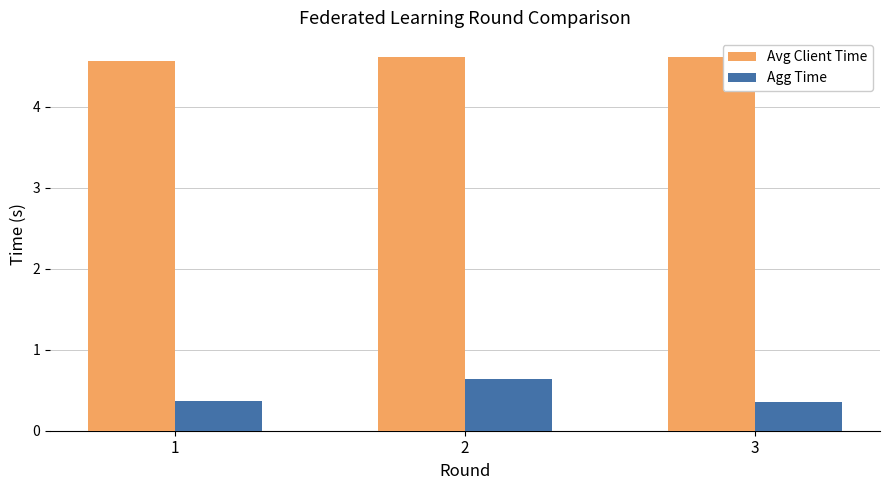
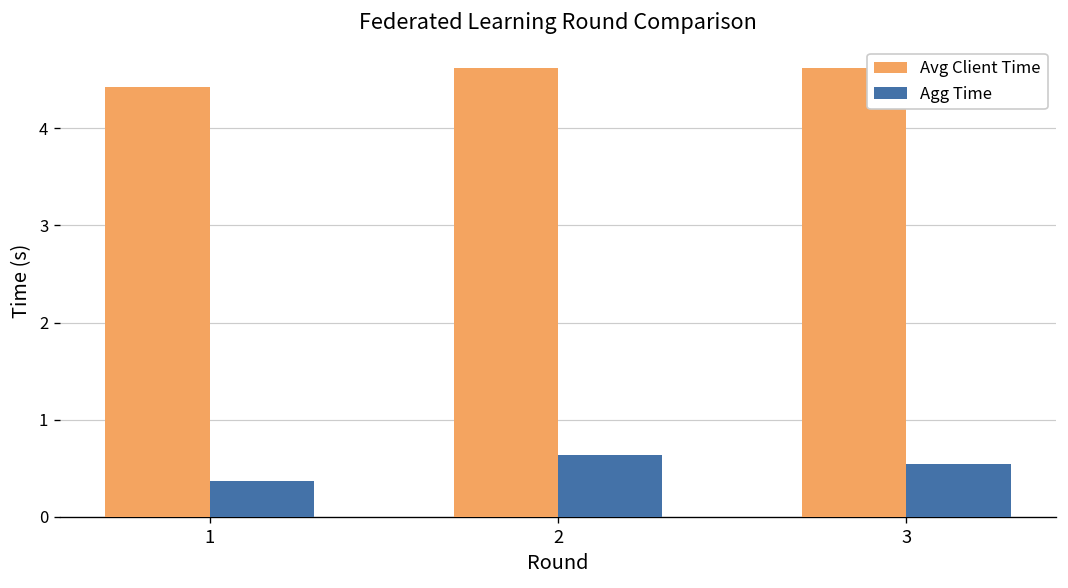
Avg Client Time, 1: 4.6 -> 4.4
Agg Time, 3: 0.4 -> 0.5
